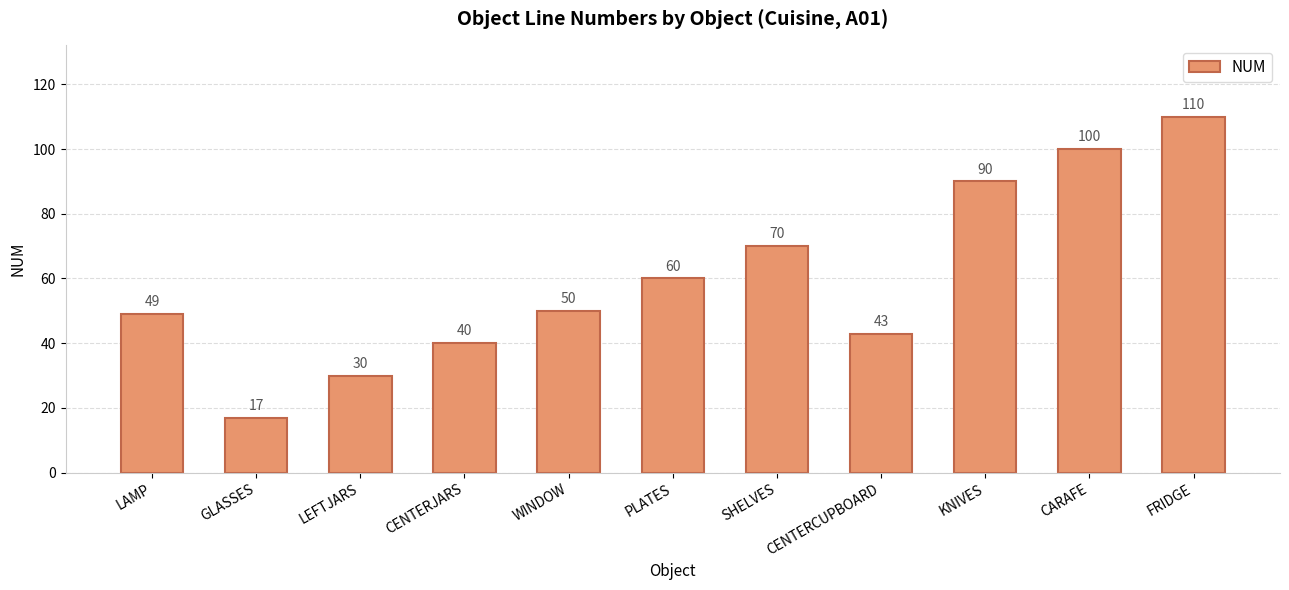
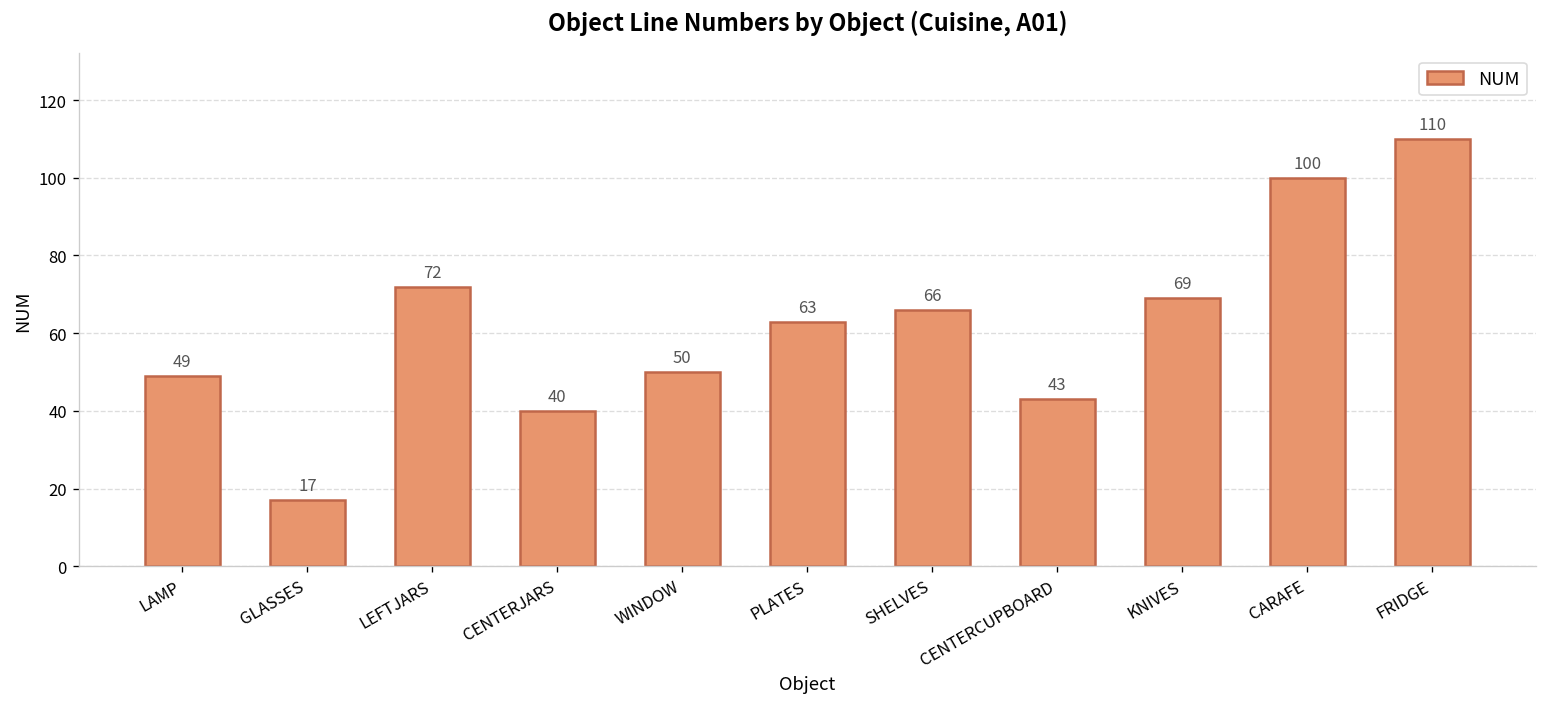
LEFTJARS: 30 -> 72
PLATES: 60 -> 63
SHELVES: 70 -> 66
KNIVES: 90 -> 69
